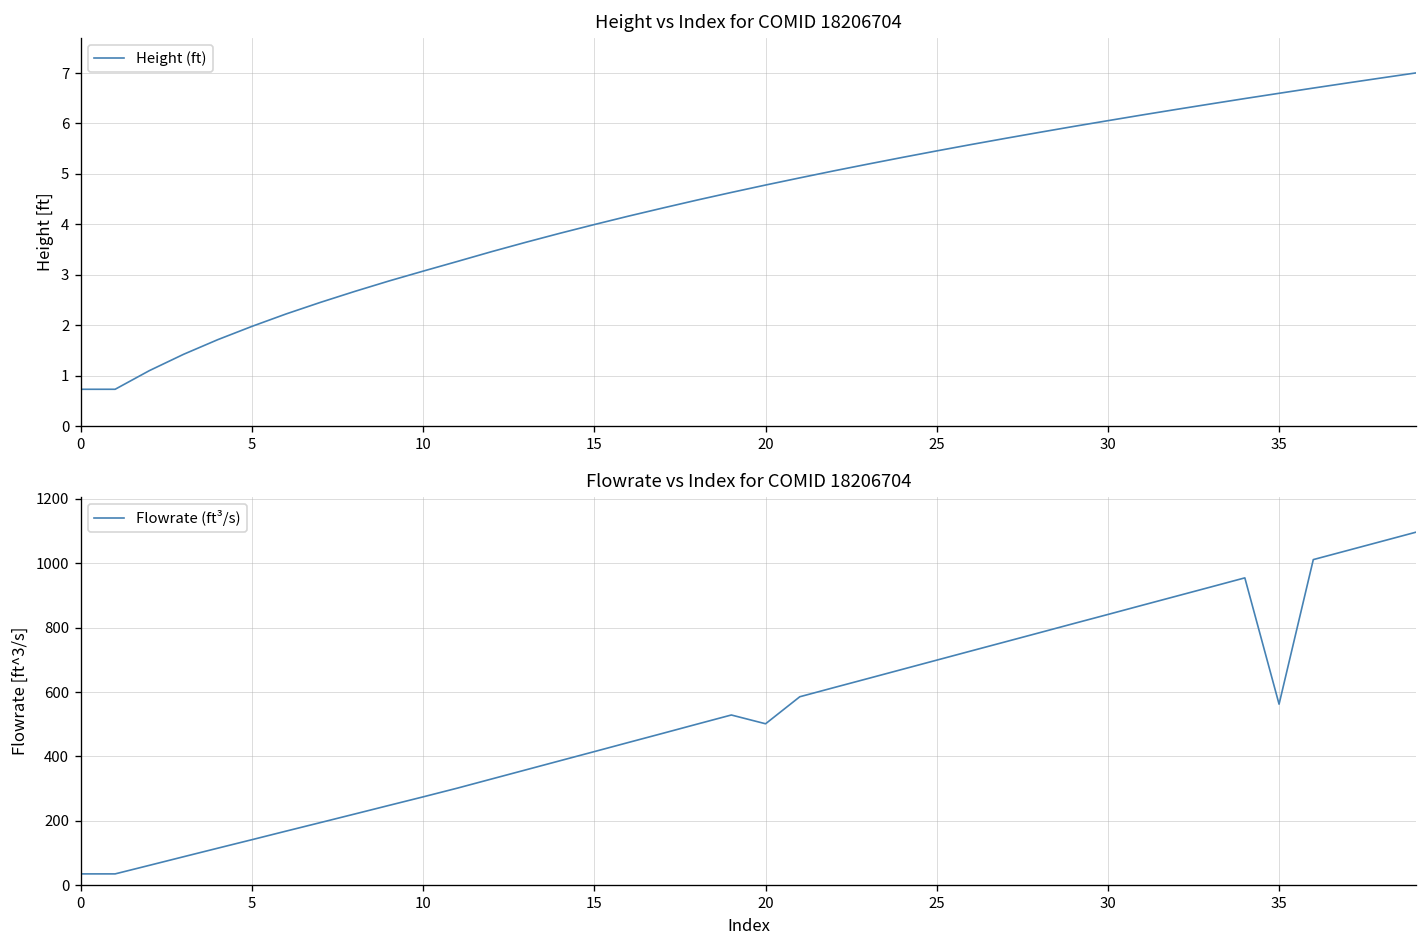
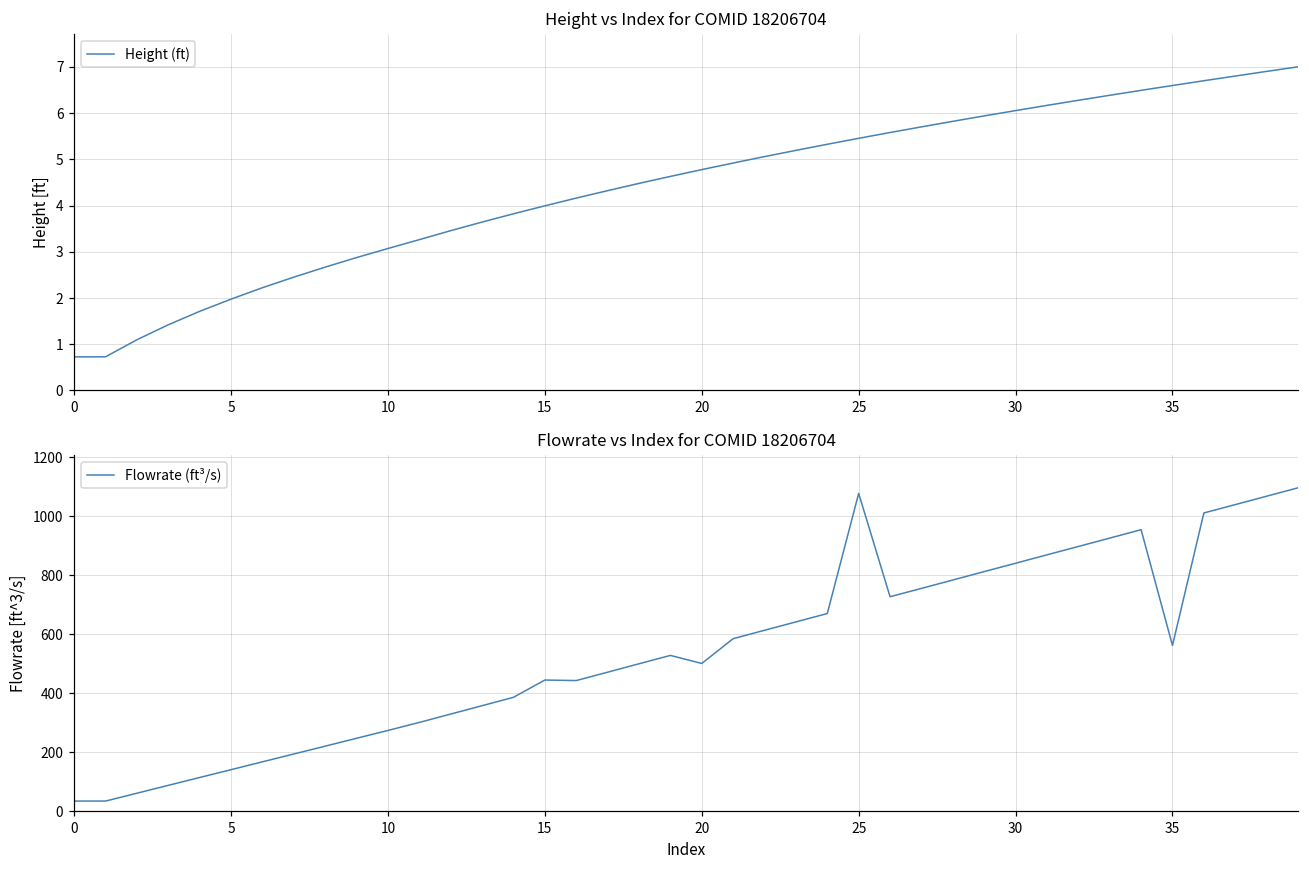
Flowrate vs Index for COMID 18206704, 15: 420 -> 450
Flowrate vs Index for COMID 18206704, 25: 700 -> 1080
